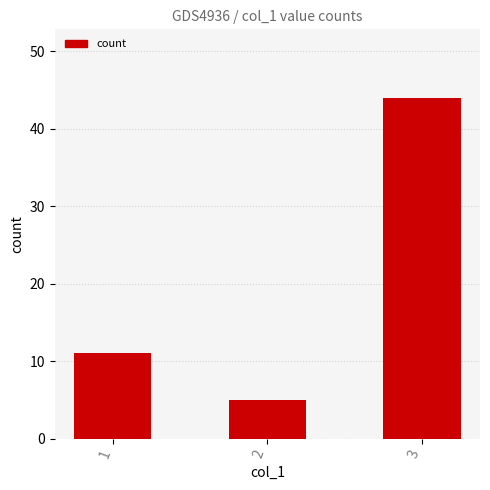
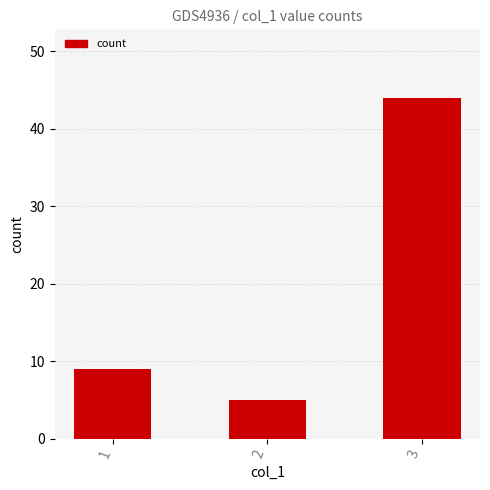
1: 11 -> 9
